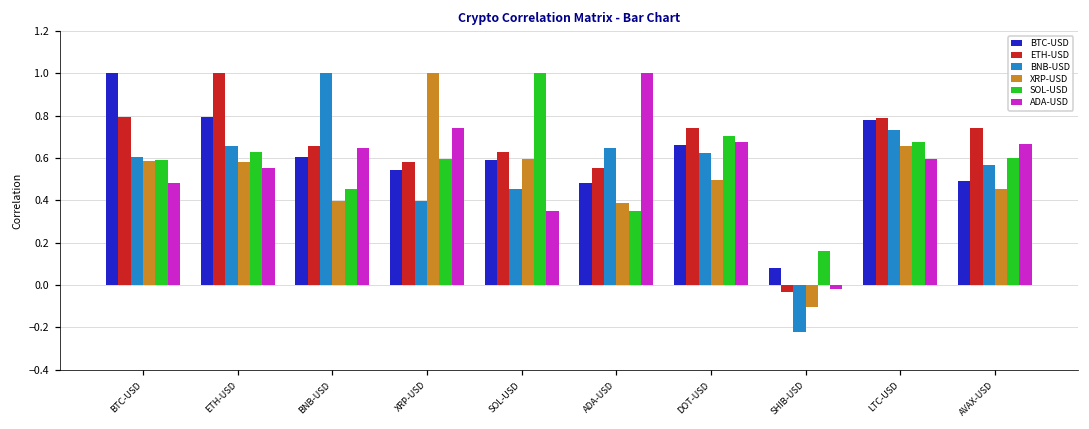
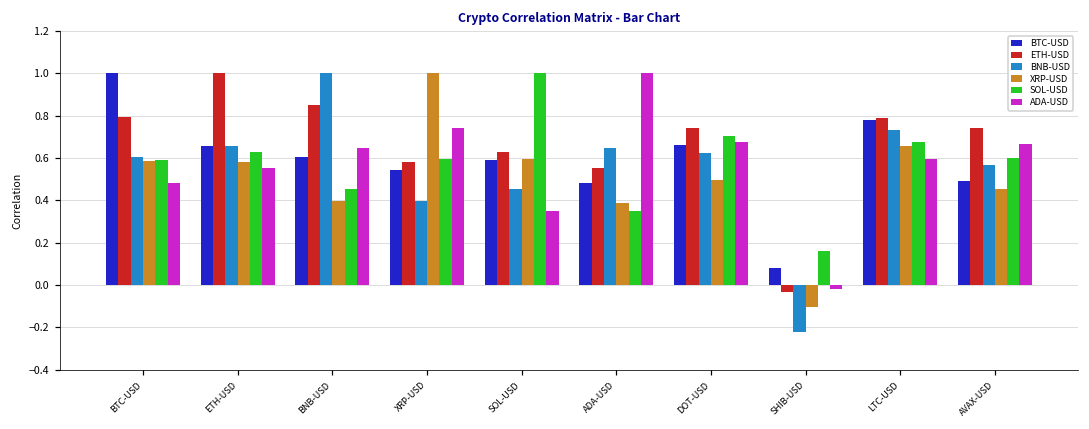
BTC-USD, ETH-USD: 0.79 -> 0.66
ETH-USD, BNB-USD: 0.66 -> 0.85
